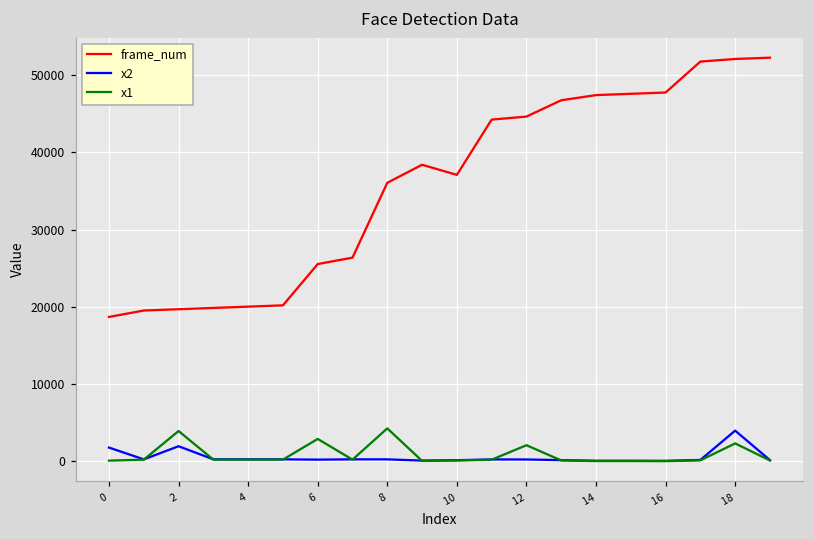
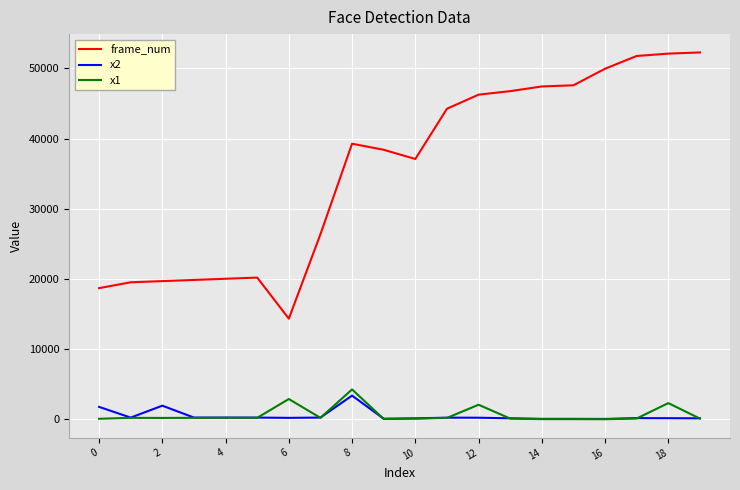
x1, 2: 4000 -> 0
frame_num, 6: 26000 -> 14000
frame_num, 8: 36000 -> 39000
x2, 8: 0 -> 3000
frame_num, 12: 45000 -> 46000
frame_num, 16: 48000 -> 50000
x2, 18: 4000 -> 0
